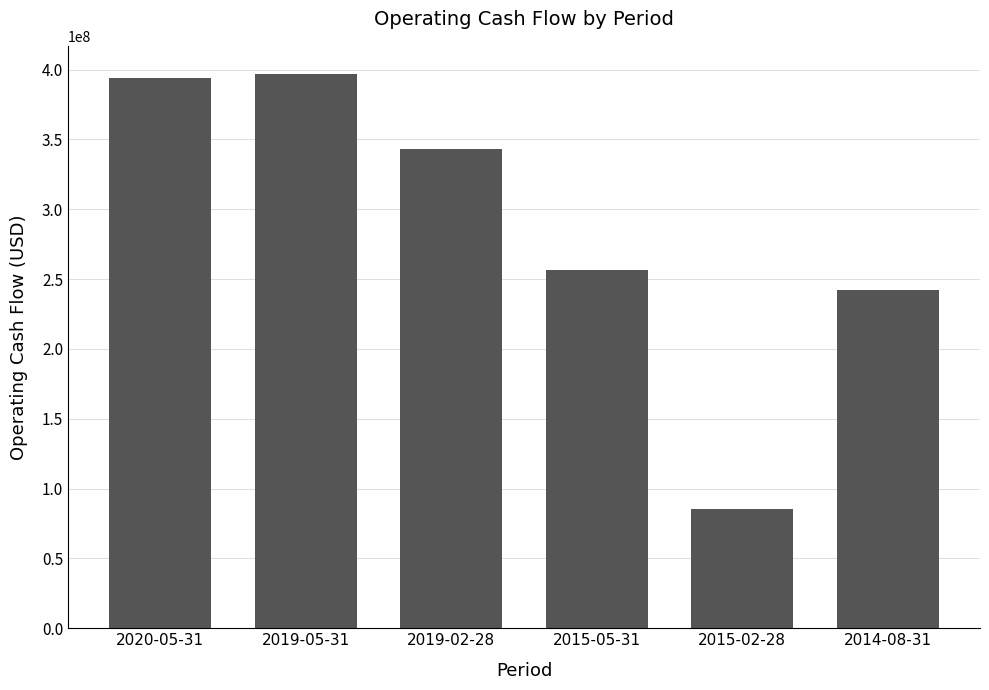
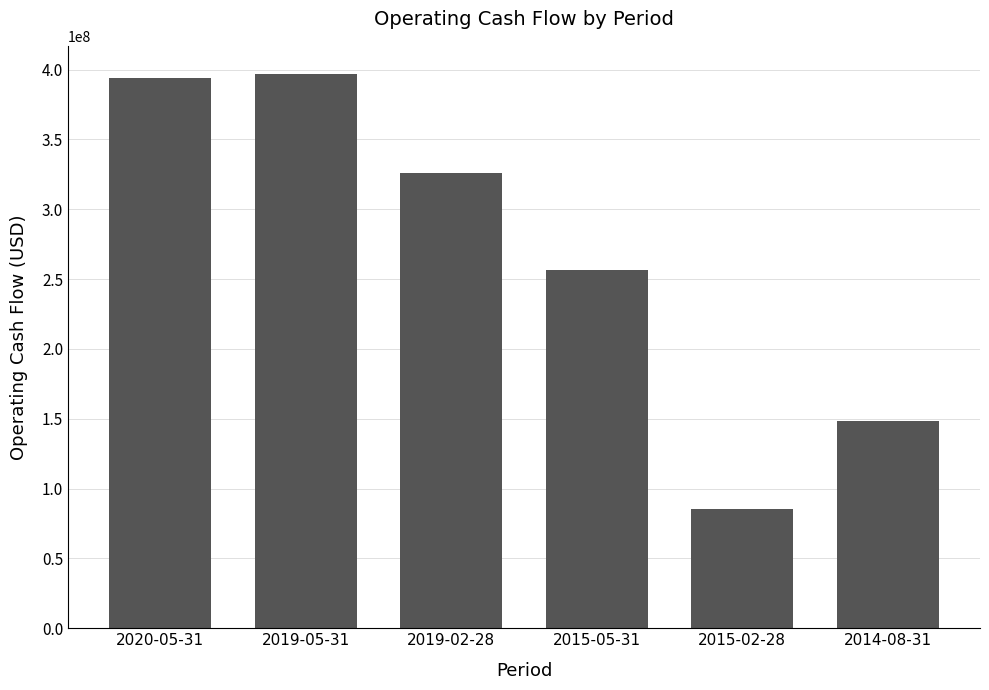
2019-02-28: 343000000 -> 326000000
2014-08-31: 242000000 -> 148000000
